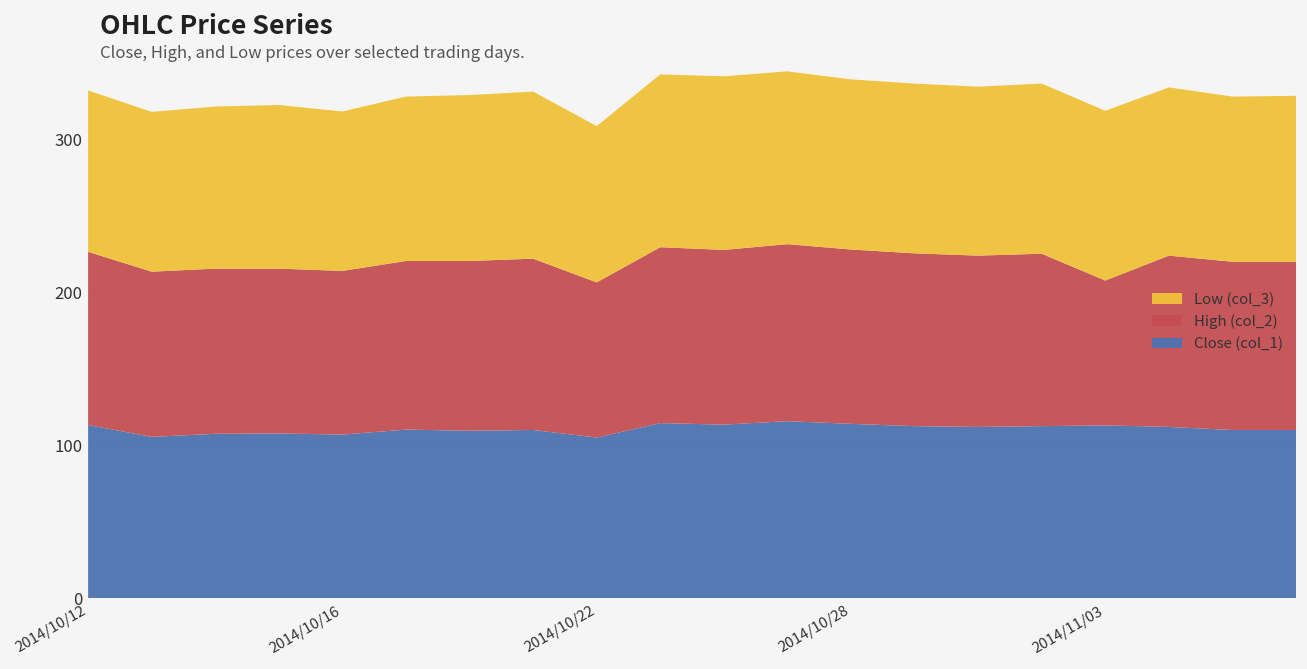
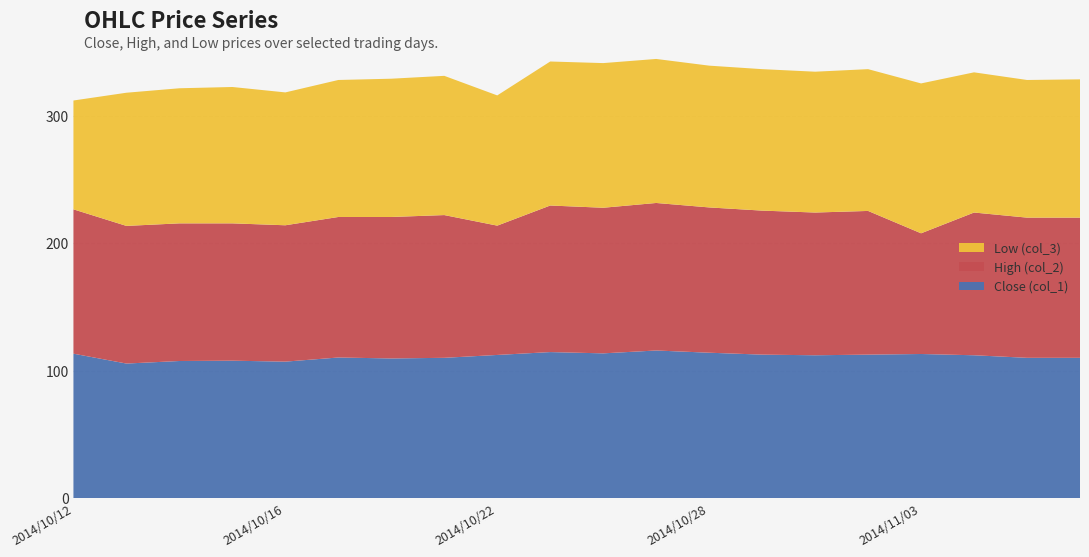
Low (col_3), 2014/10/12: 106 -> 85
Close (col_1), 2014/10/22: 105 -> 112
Low (col_3), 2014/11/03: 111 -> 118
